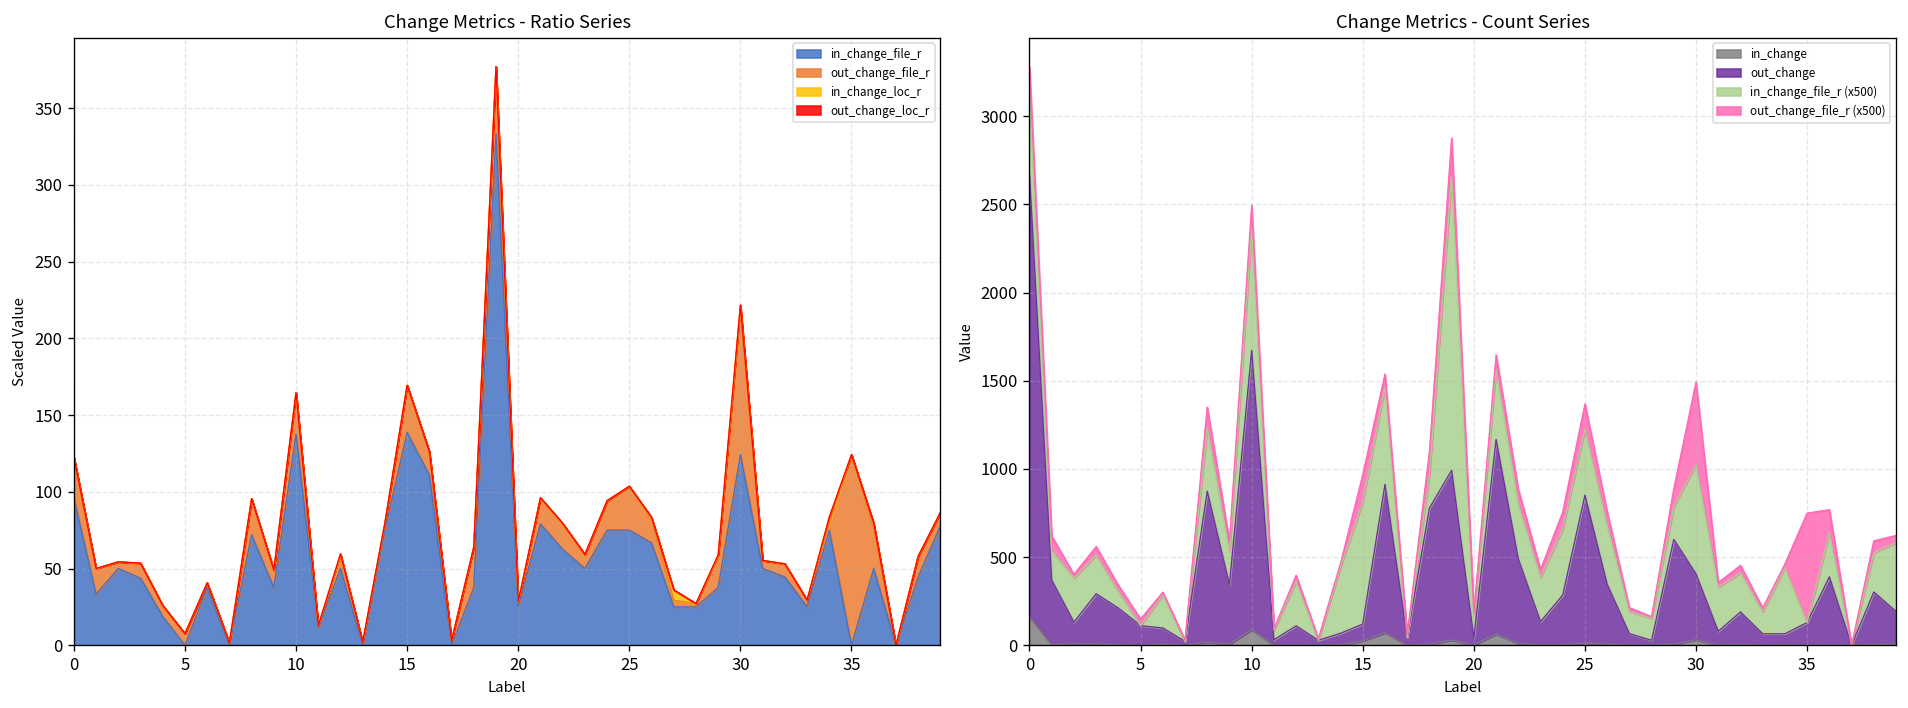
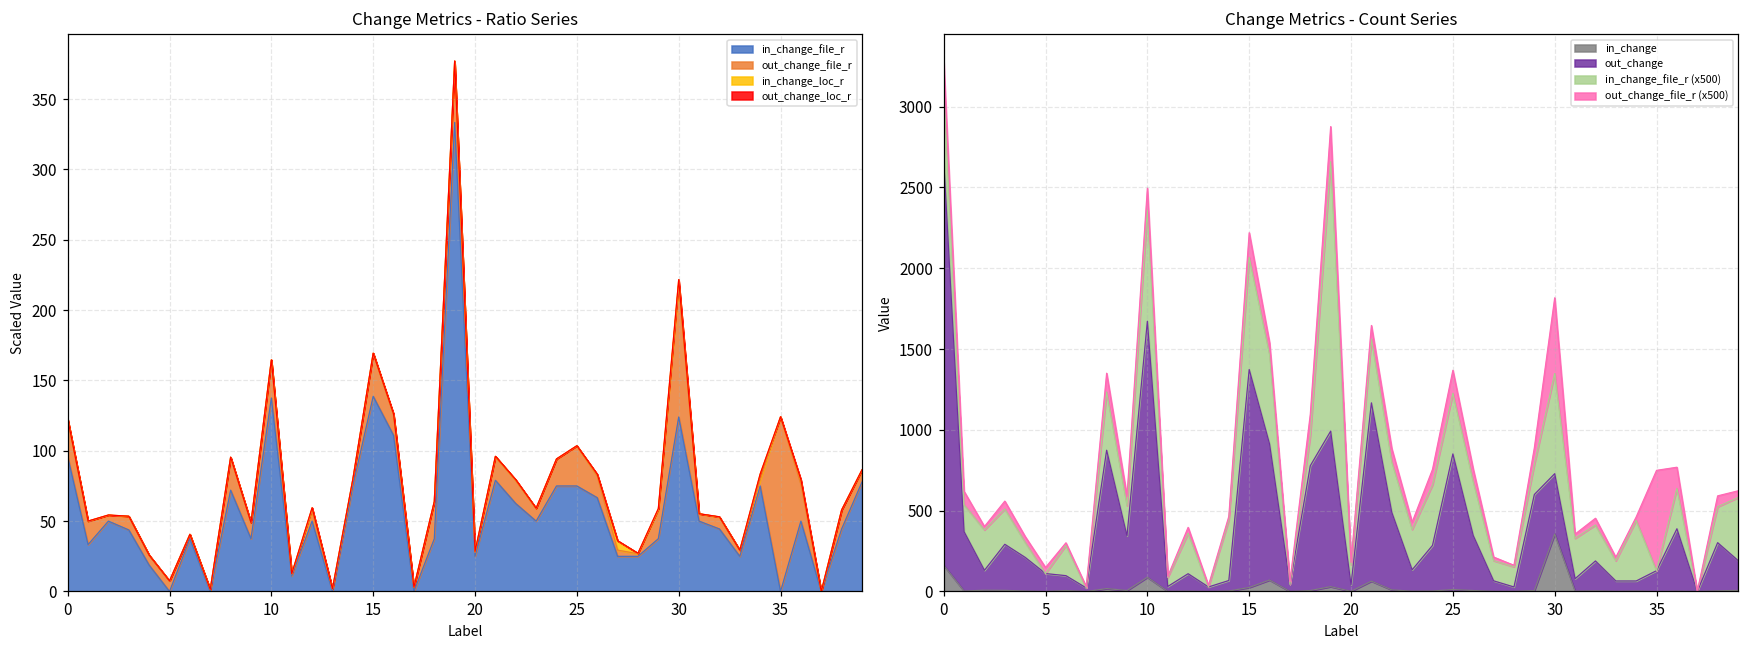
Change Metrics - Count Series, out_change, 15: 100 -> 1350
Change Metrics - Count Series, in_change, 30: 30 -> 360
